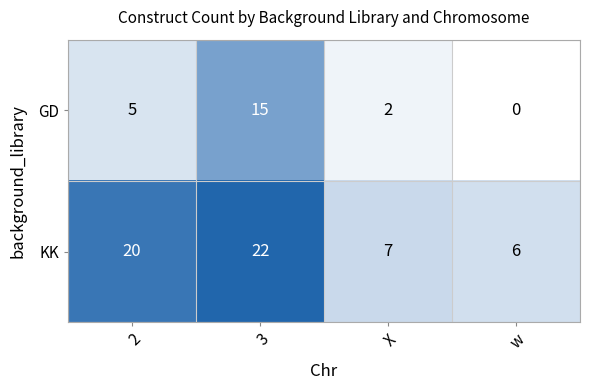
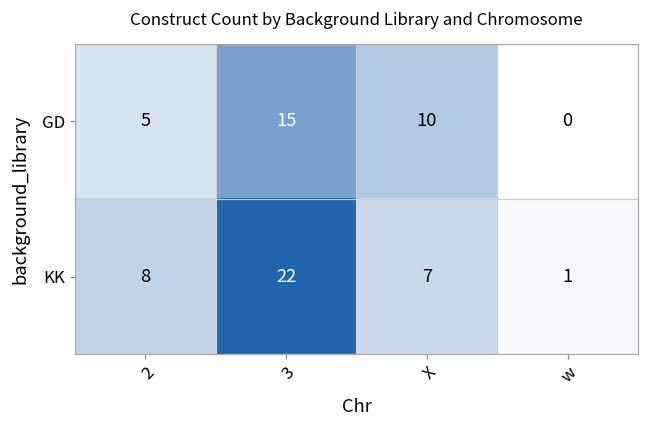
GD, X: 2 -> 10
KK, 2: 20 -> 8
KK, w: 6 -> 1
